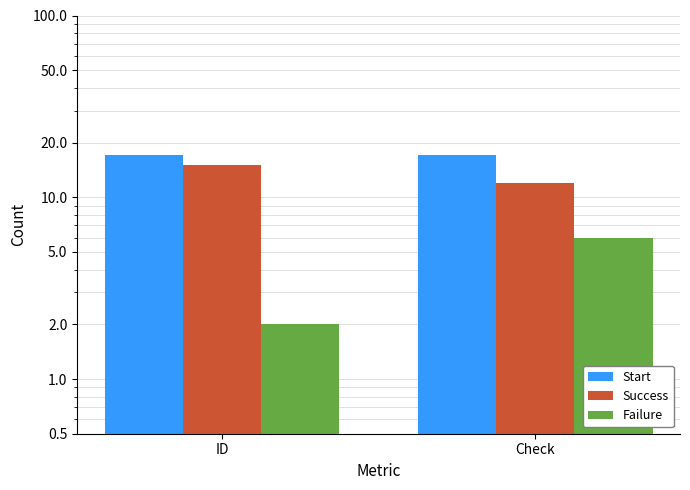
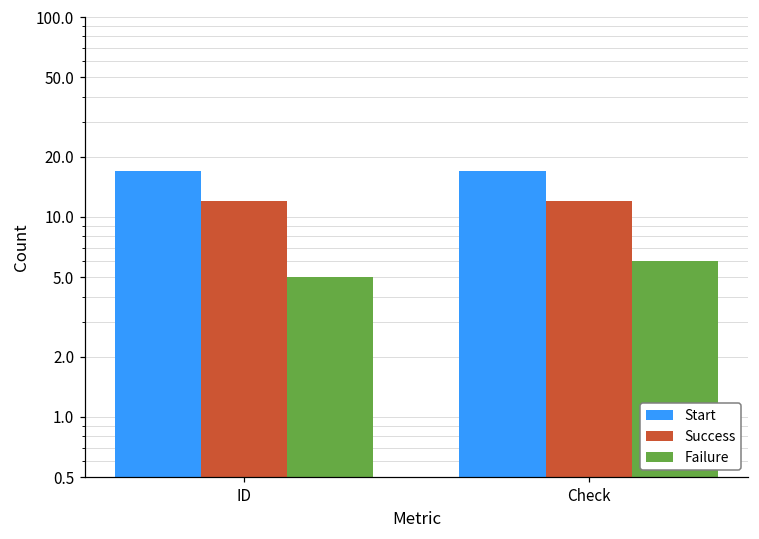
Success, ID: 15 -> 12
Failure, ID: 2 -> 5
